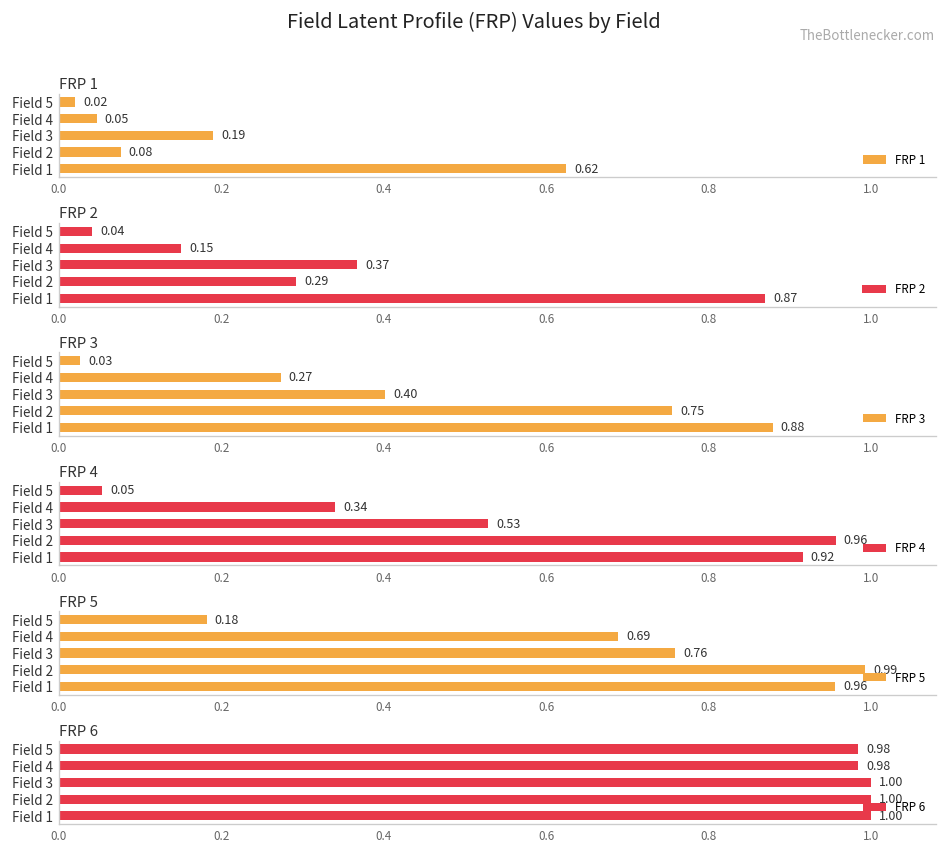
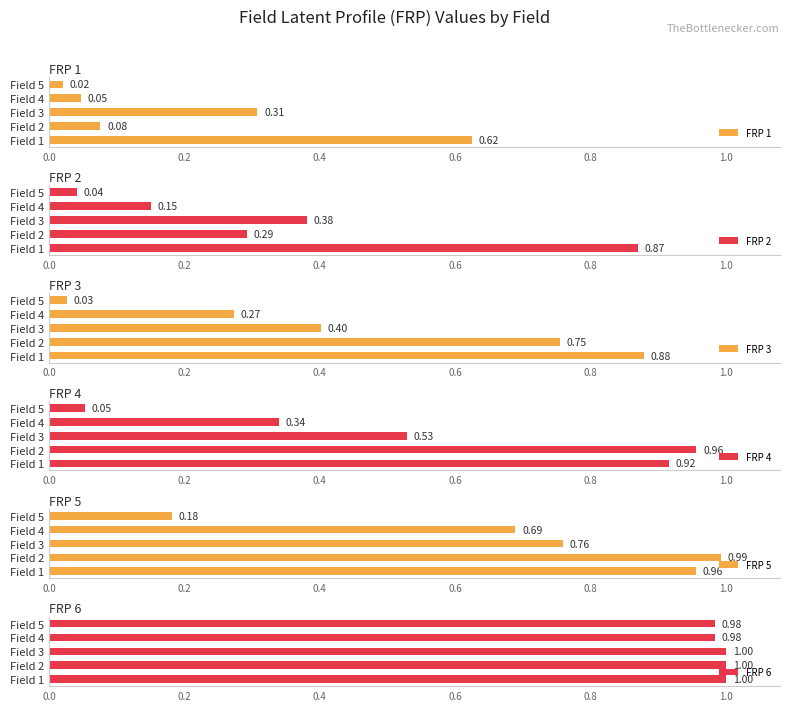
FRP 1, Field 3: 0.19 -> 0.31
FRP 2, Field 3: 0.37 -> 0.38
